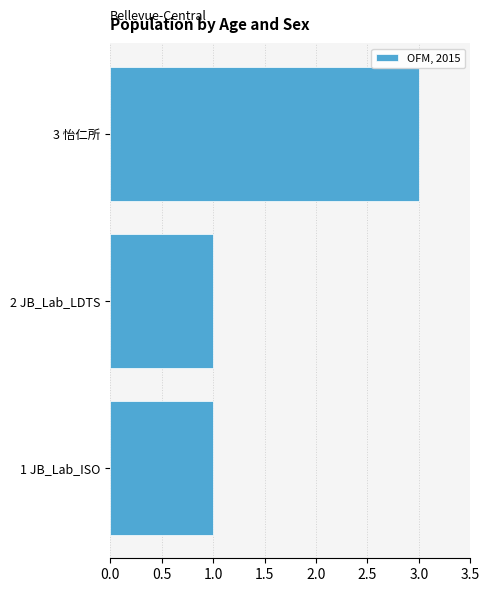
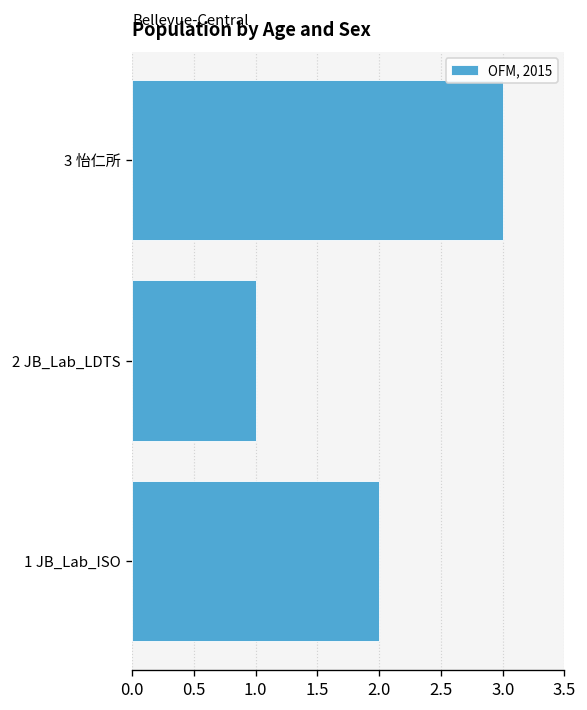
1 JB_Lab_ISO: 1 -> 2
